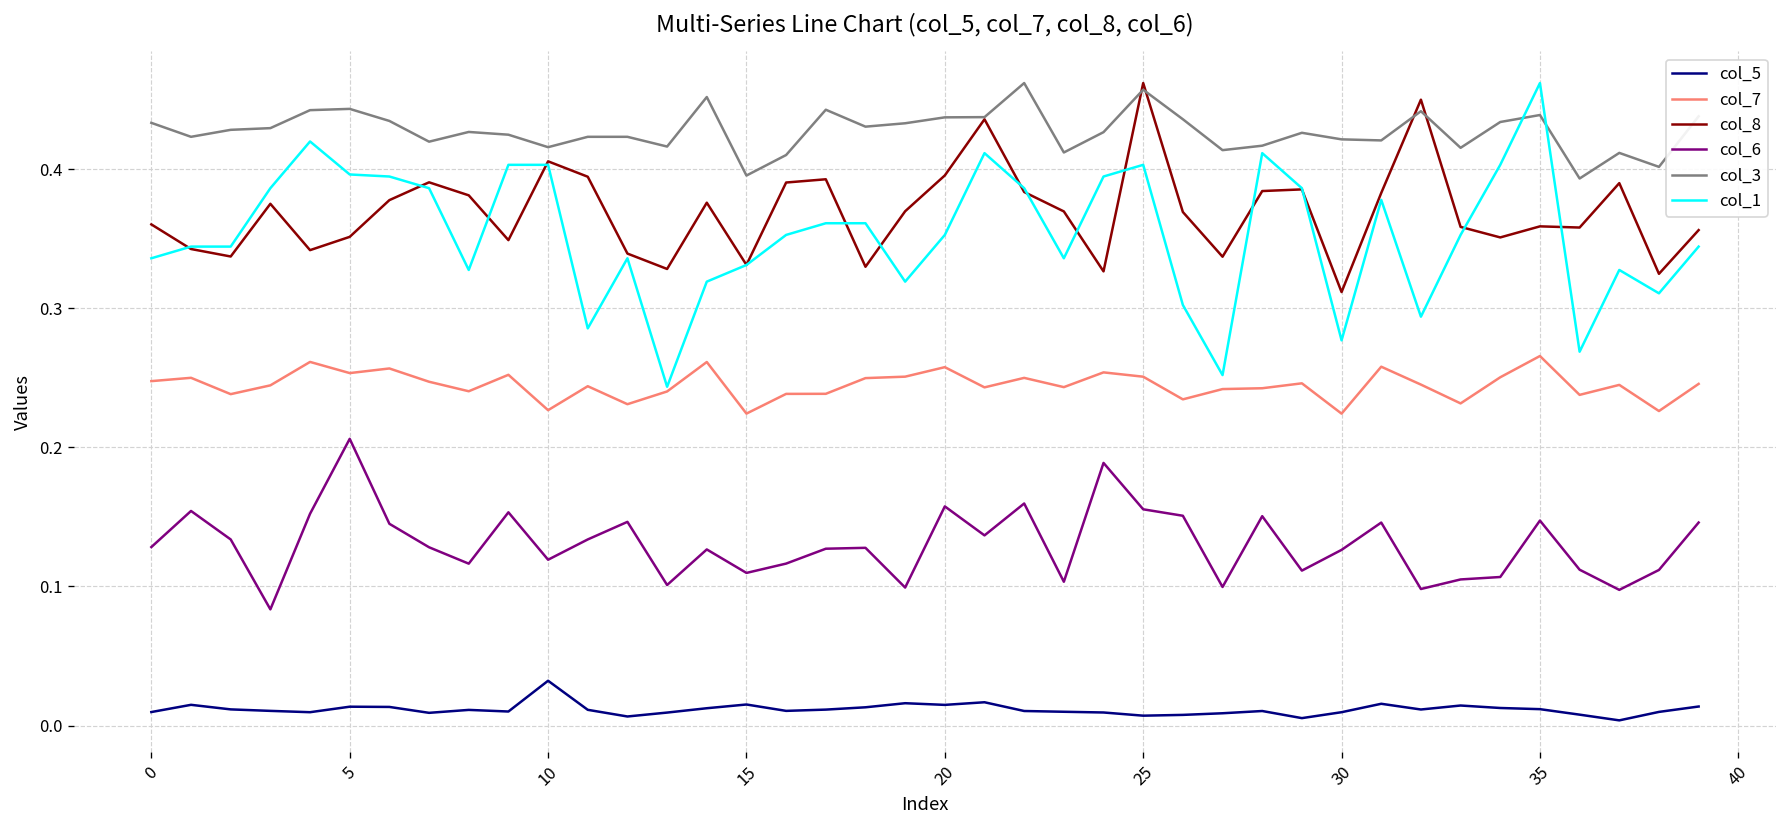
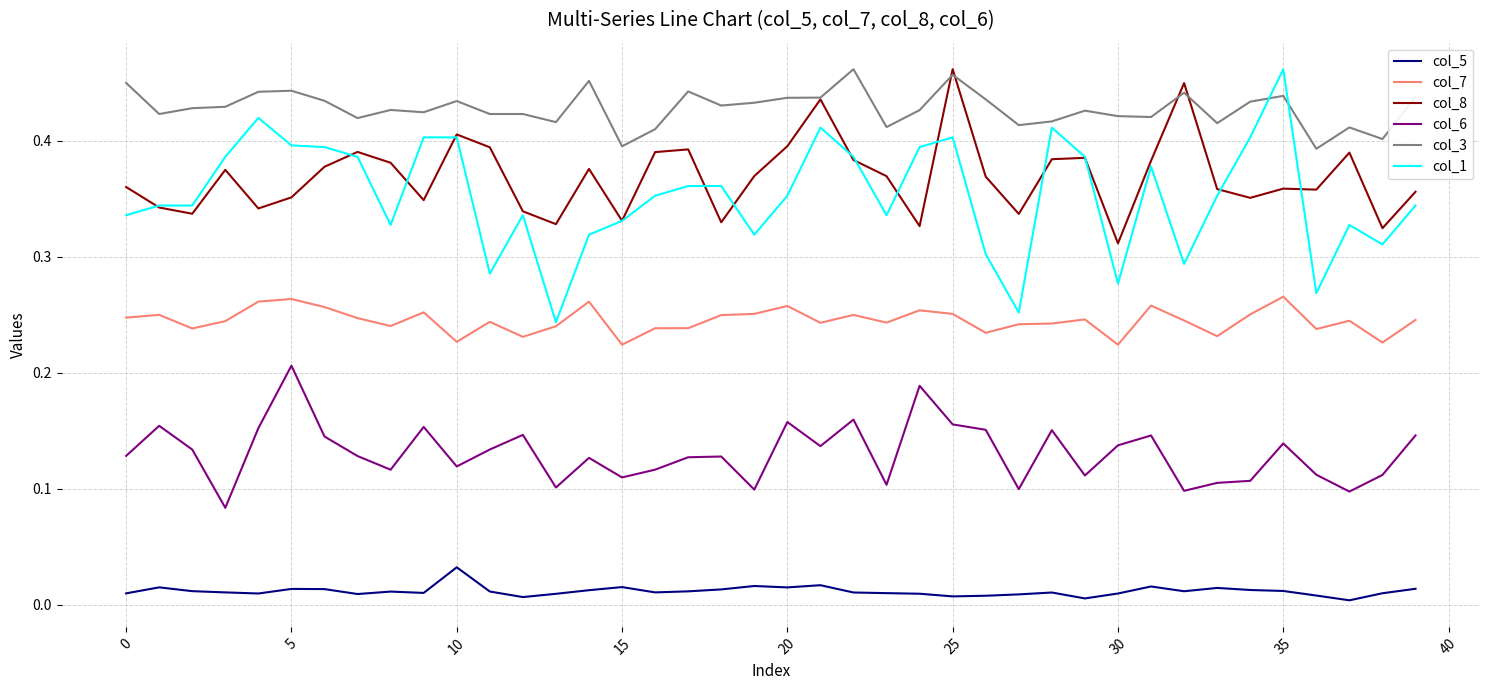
col_3, 0: 0.433 -> 0.450
col_7, 5: 0.253 -> 0.264
col_3, 10: 0.416 -> 0.434
col_6, 30: 0.126 -> 0.137
col_6, 35: 0.147 -> 0.139
